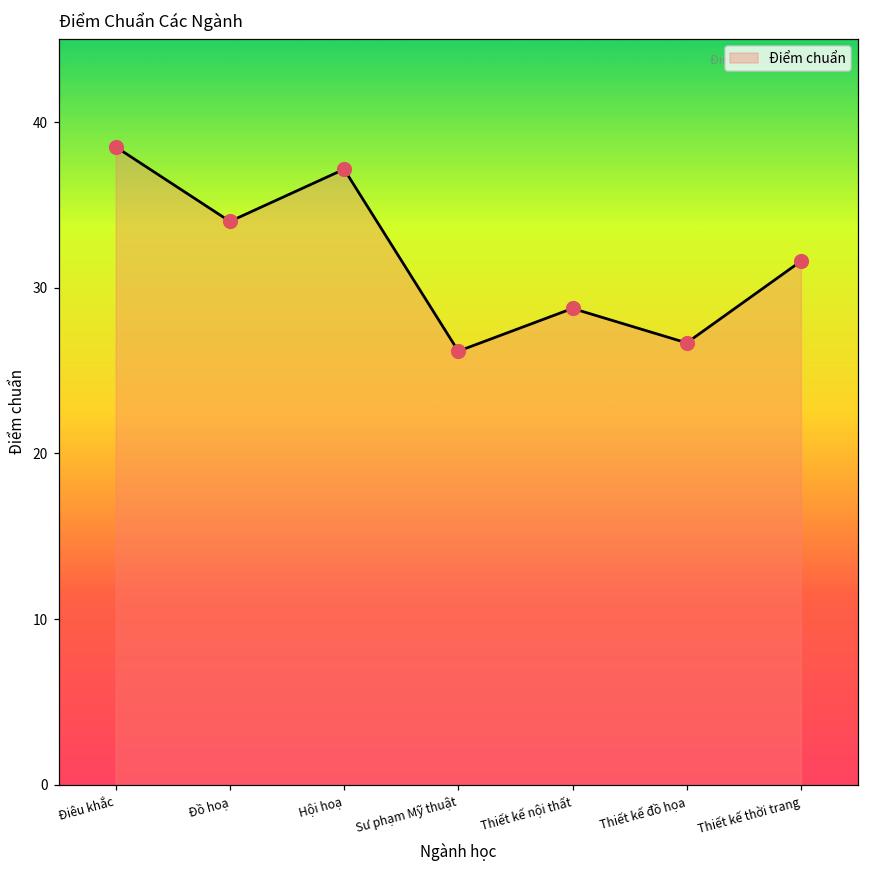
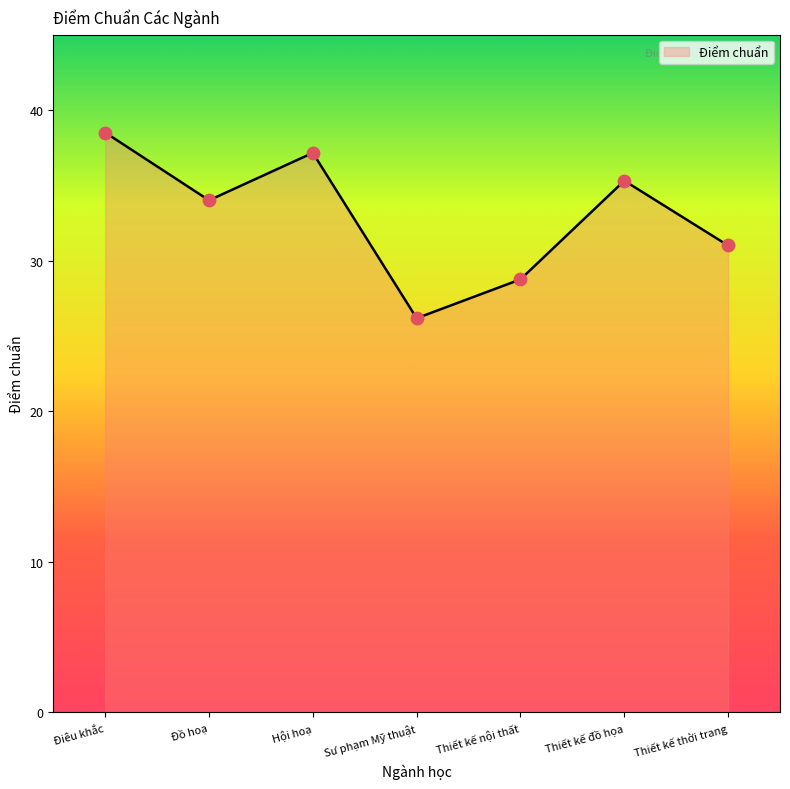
Thiết kế đồ họa: 26.7 -> 35.3
Thiết kế thời trang: 31.6 -> 31.0
